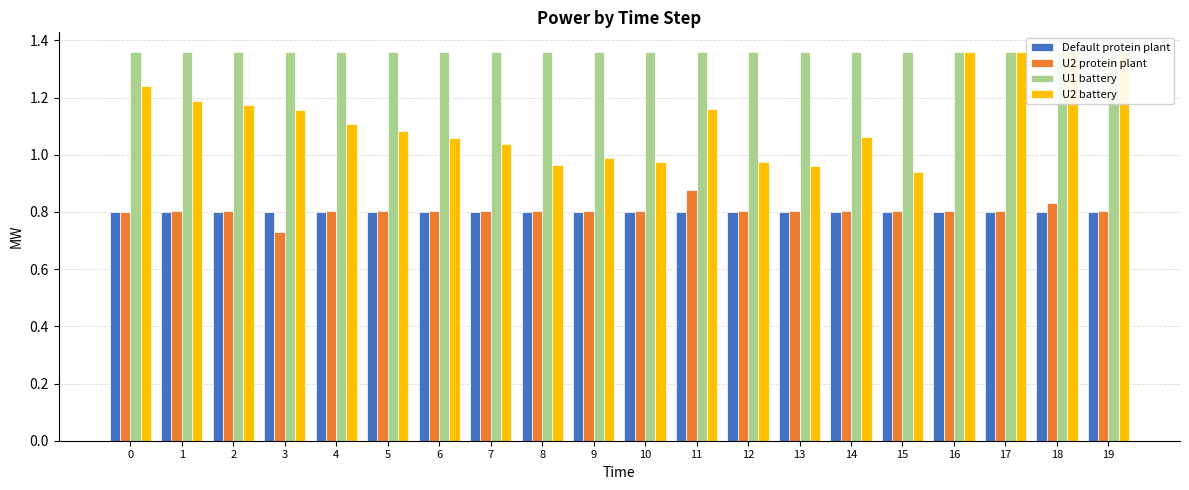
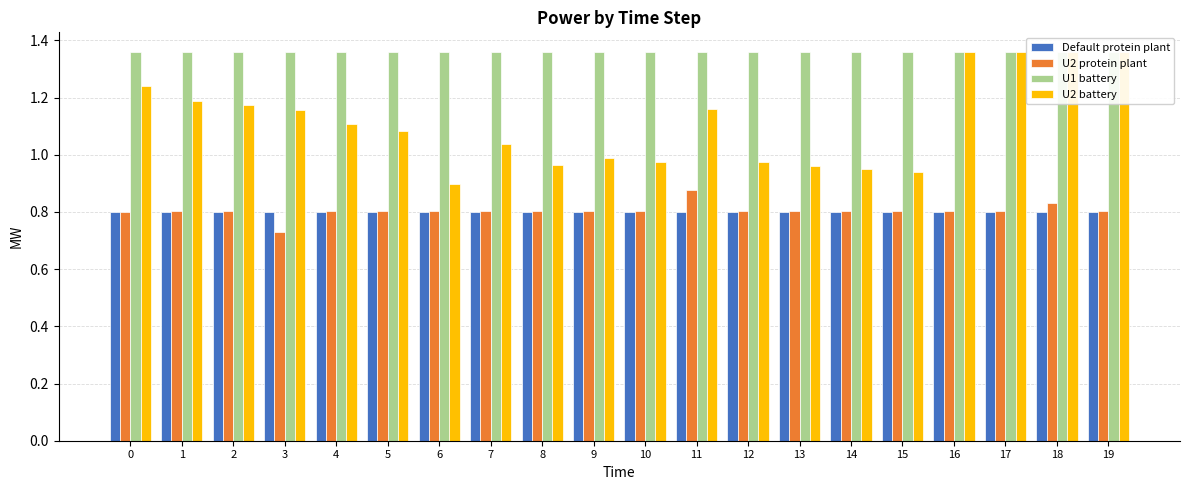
U2 battery, 6: 1.06 -> 0.90
U2 battery, 14: 1.06 -> 0.95
